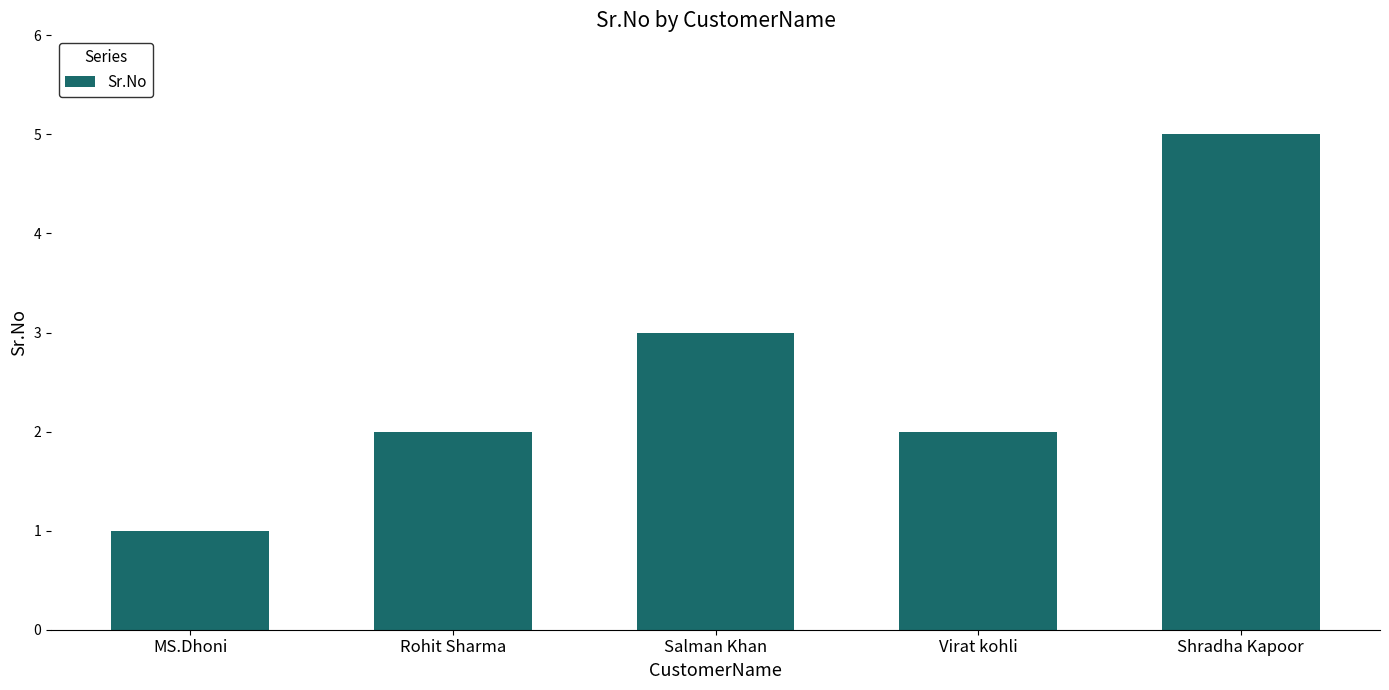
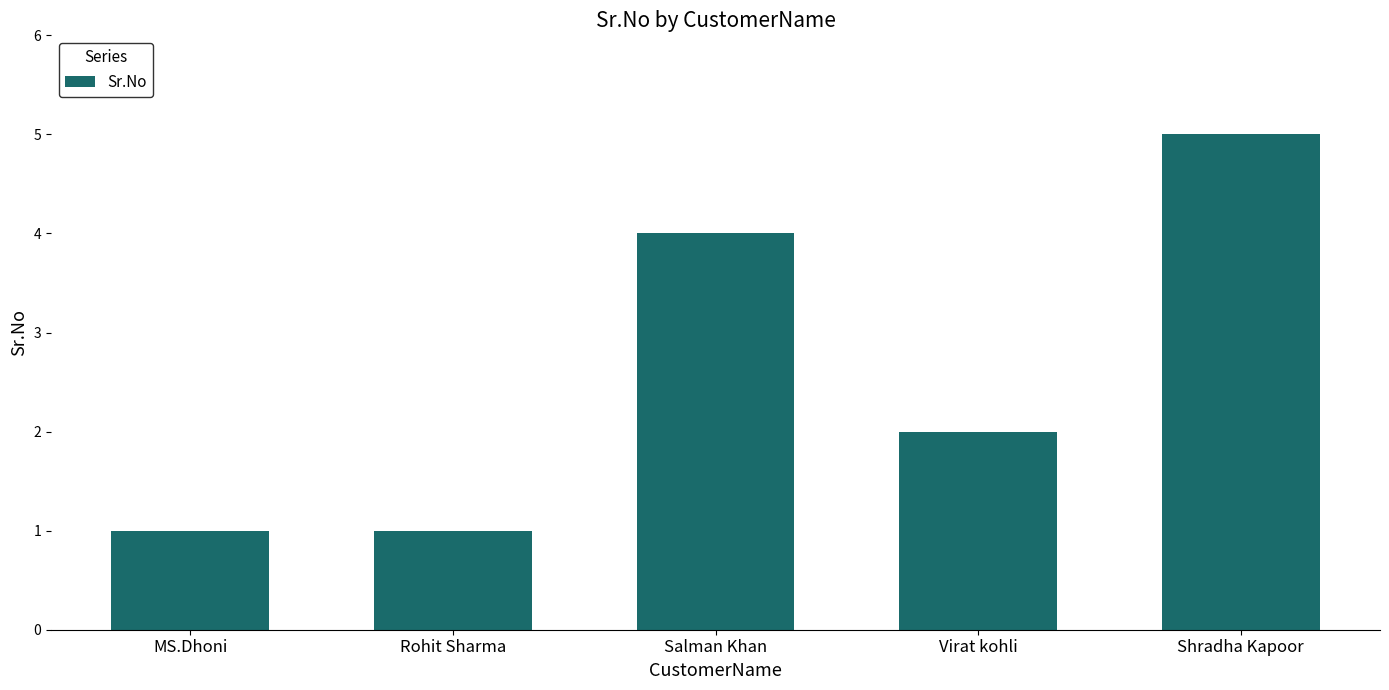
Rohit Sharma: 2 -> 1
Salman Khan: 3 -> 4
